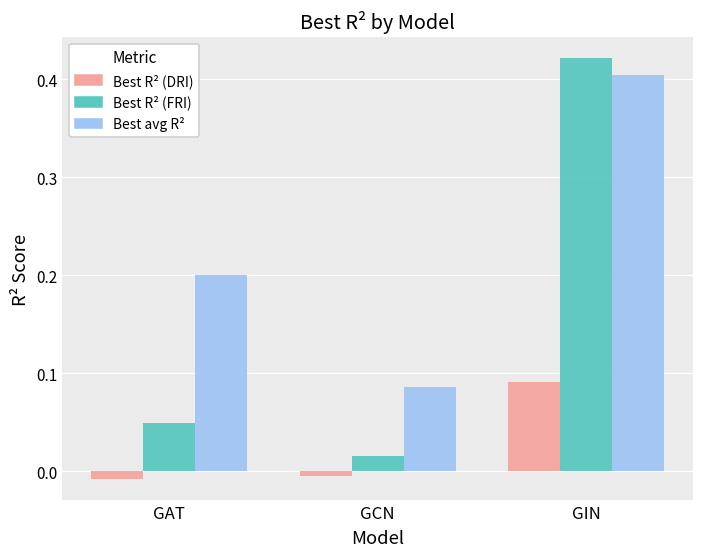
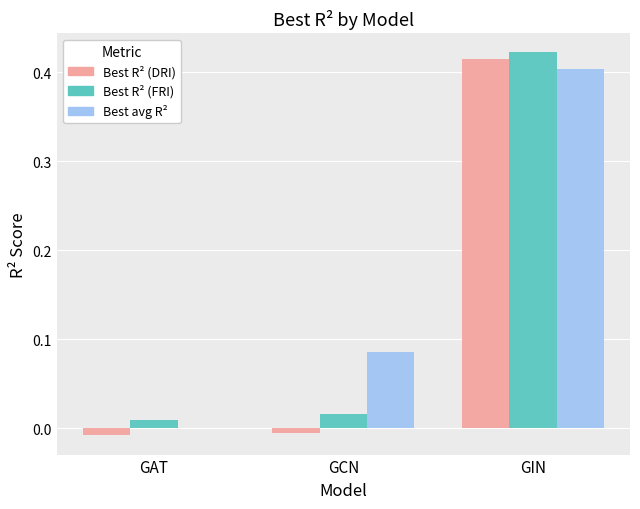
Best R² (FRI), GAT: 0.05 -> 0.01
Best avg R², GAT: 0.2 -> 0.0
Best R² (DRI), GIN: 0.09 -> 0.42
